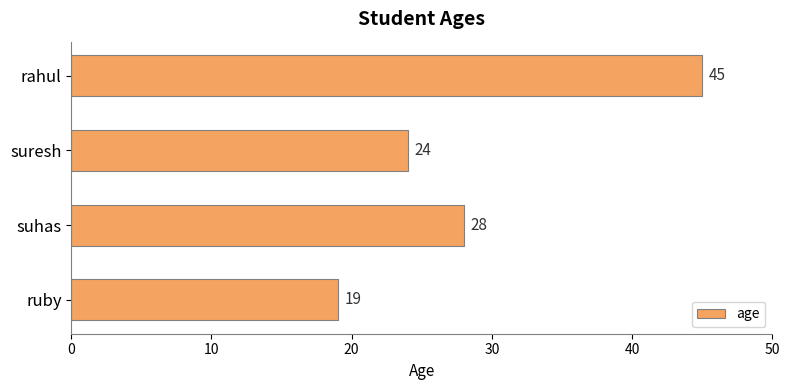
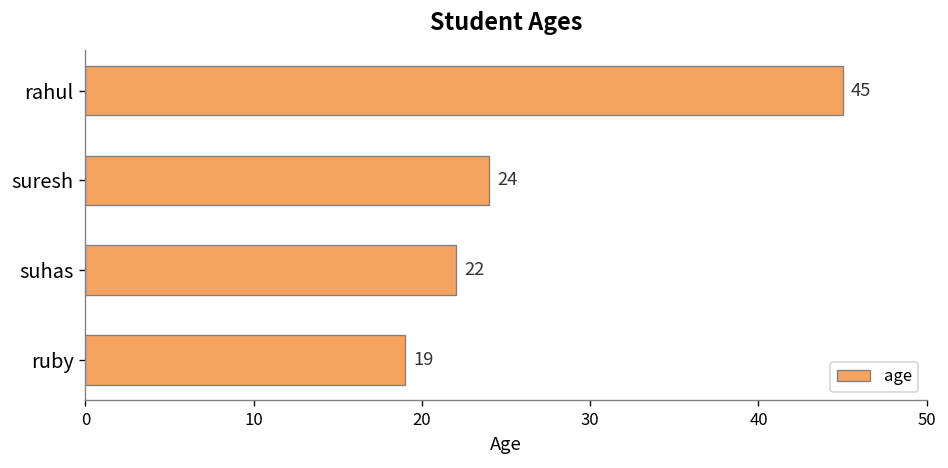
suhas: 28 -> 22
